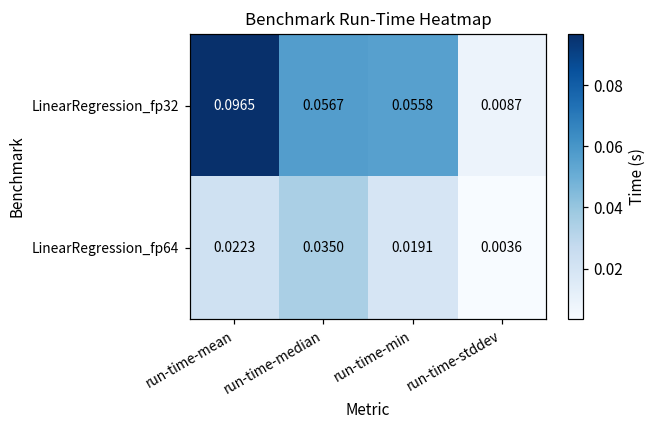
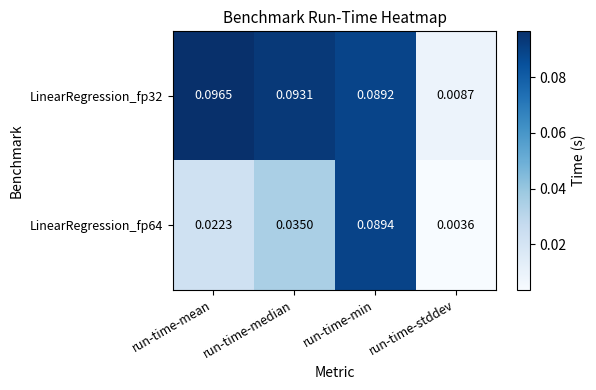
LinearRegression_fp32, run-time-median: 0.0567 -> 0.0931
LinearRegression_fp32, run-time-min: 0.0558 -> 0.0892
LinearRegression_fp64, run-time-min: 0.0191 -> 0.0894
